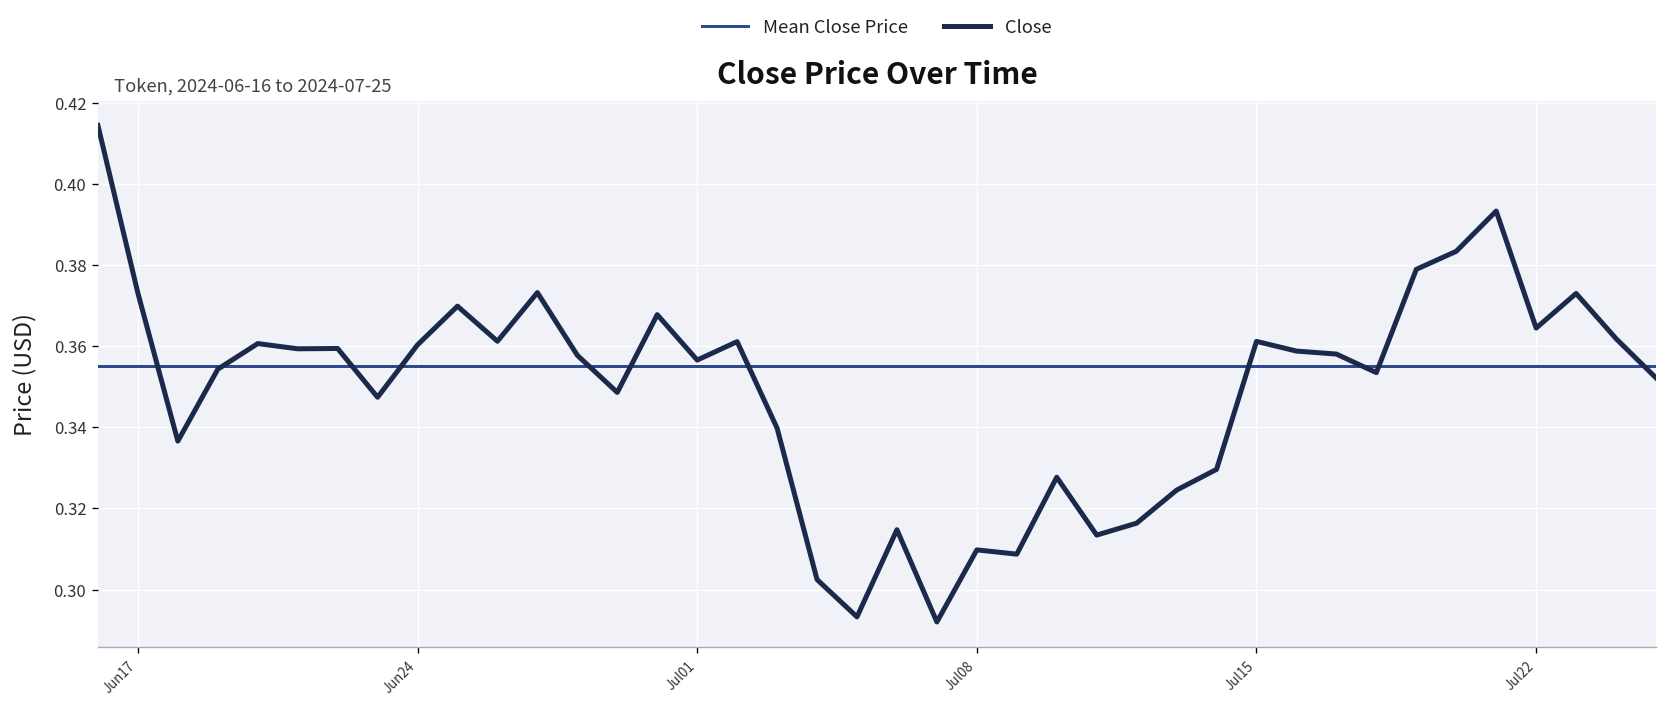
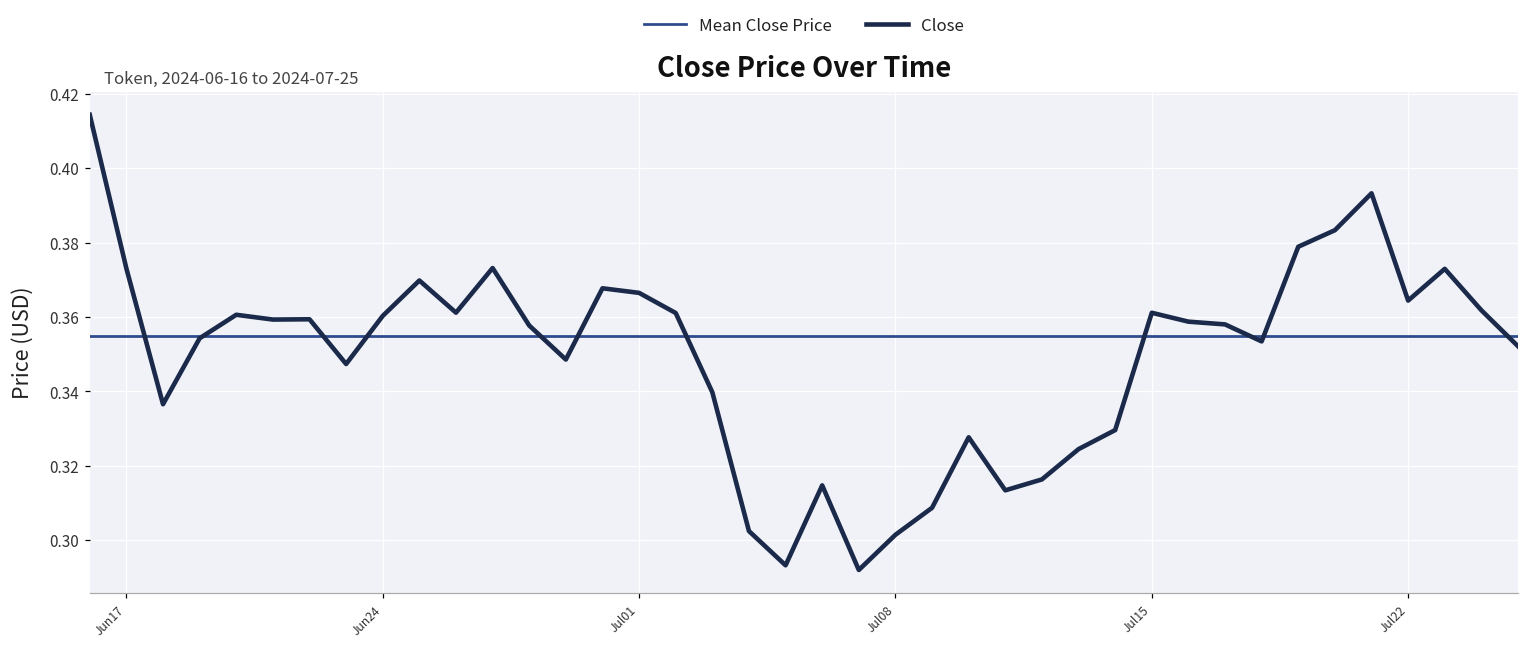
Jul01: 0.357 -> 0.367
Jul08: 0.310 -> 0.301
